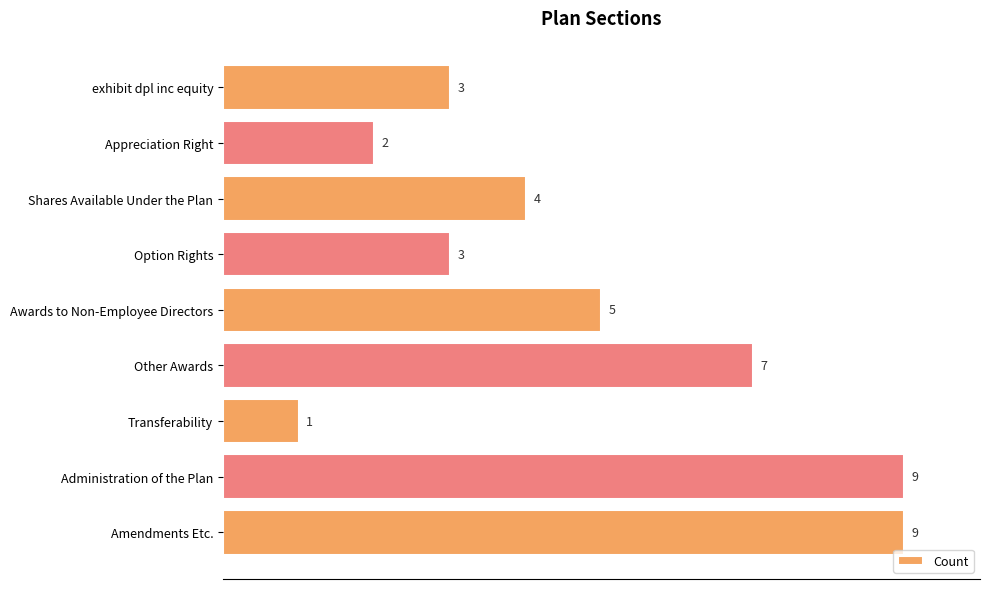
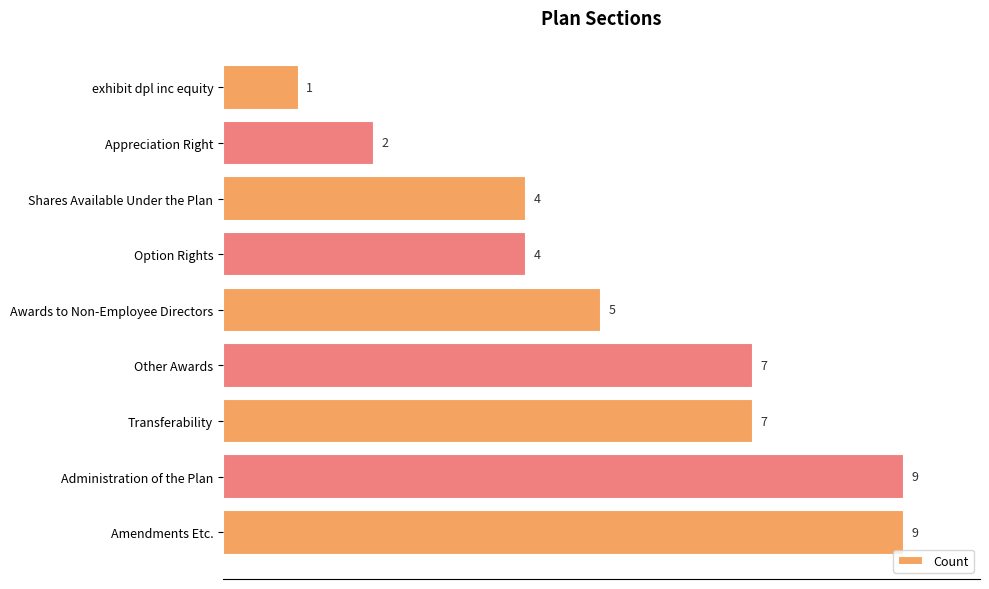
exhibit dpl inc equity: 3 -> 1
Option Rights: 3 -> 4
Transferability: 1 -> 7
